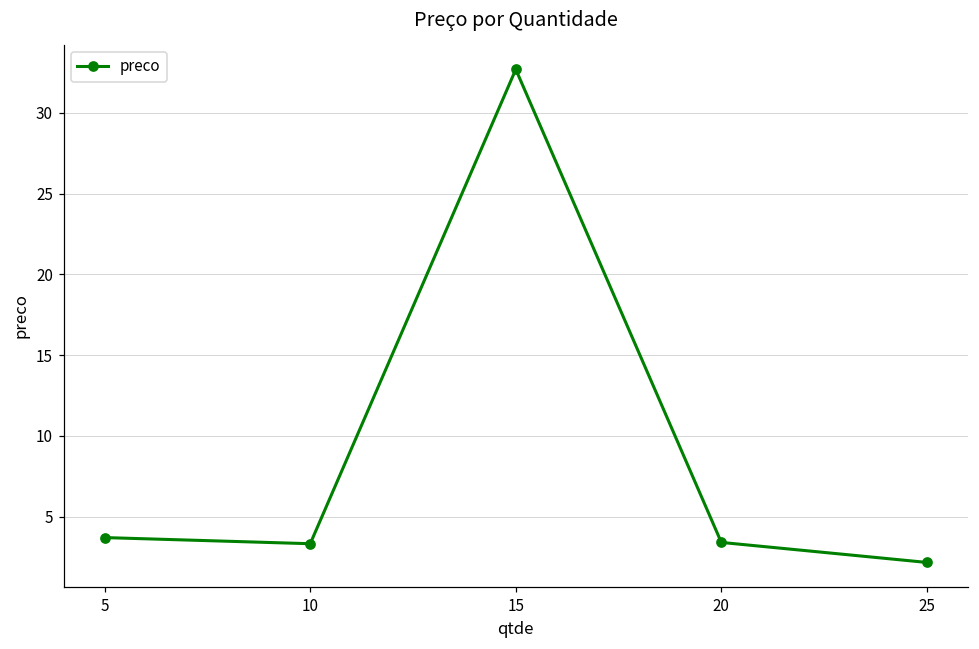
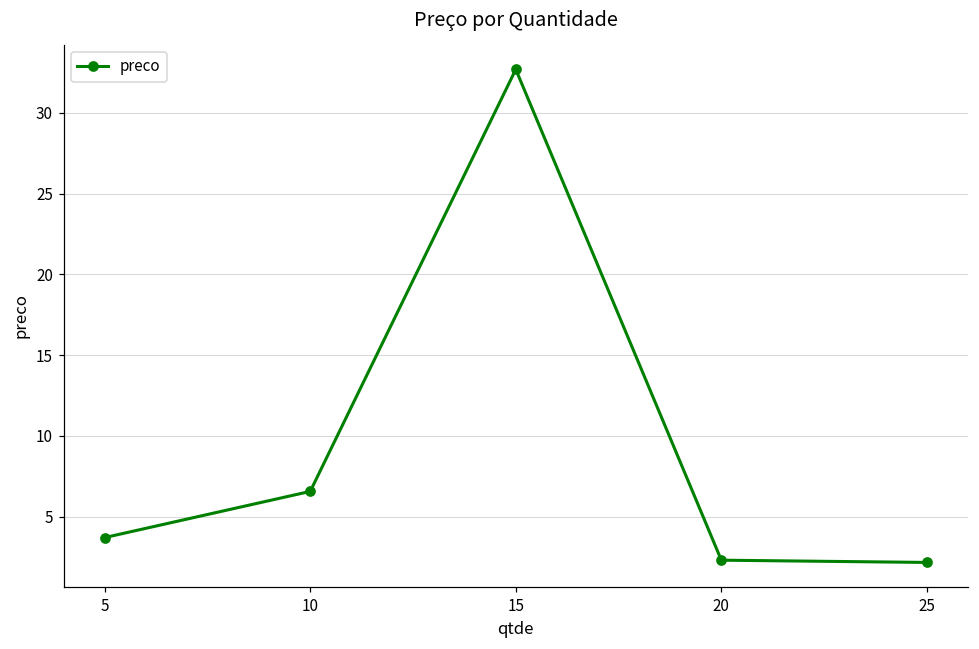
10: 3.3 -> 6.6
20: 3.4 -> 2.3
